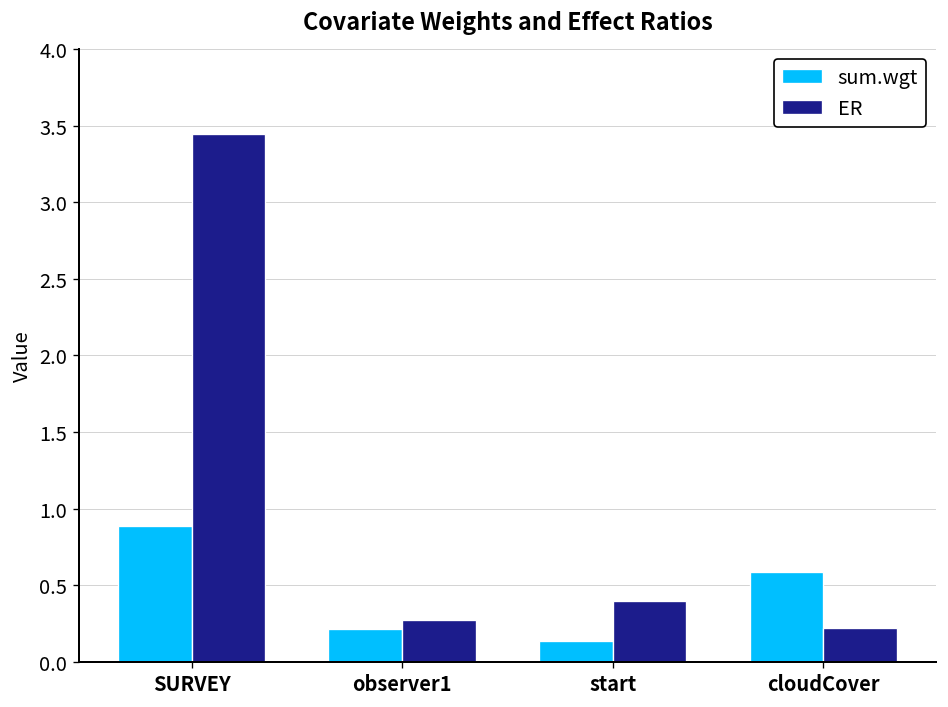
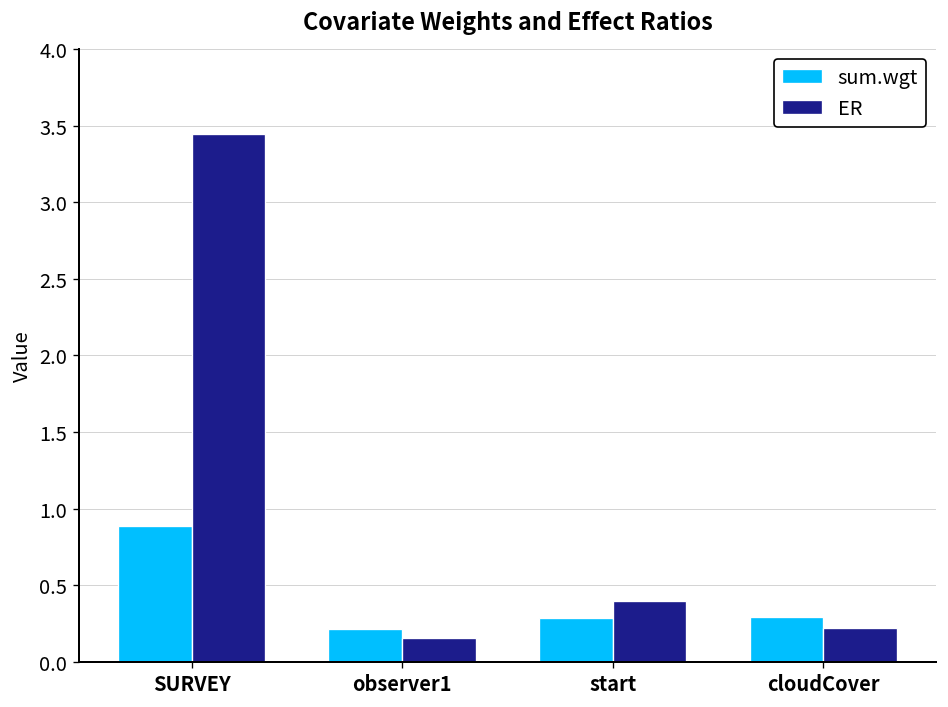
ER, observer1: 0.27 -> 0.15
sum.wgt, start: 0.13 -> 0.29
sum.wgt, cloudCover: 0.59 -> 0.29
